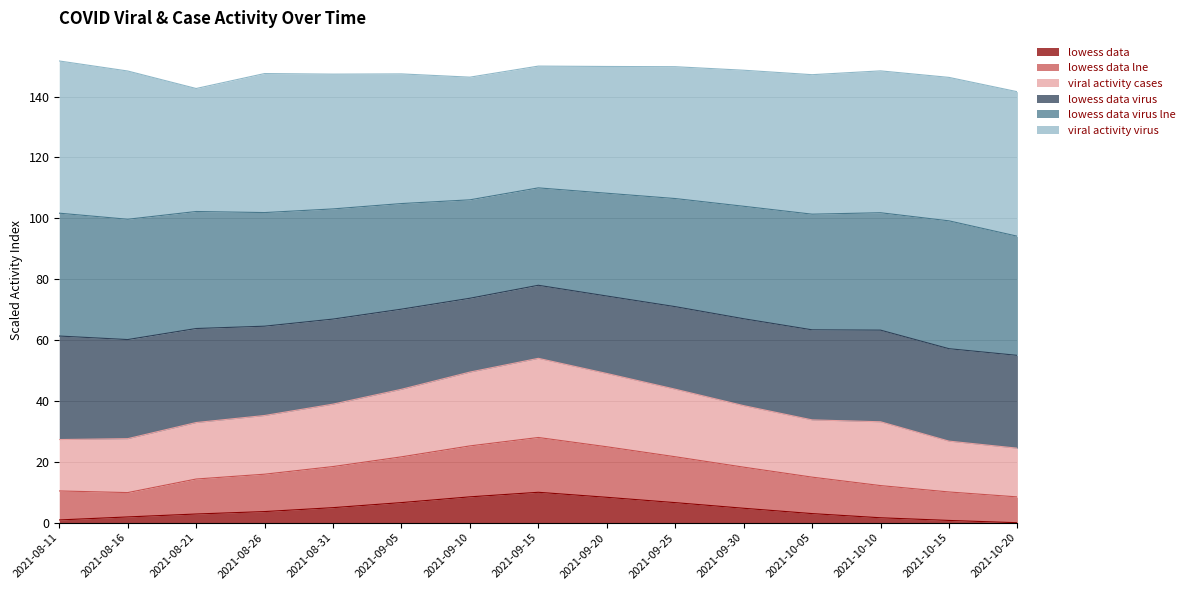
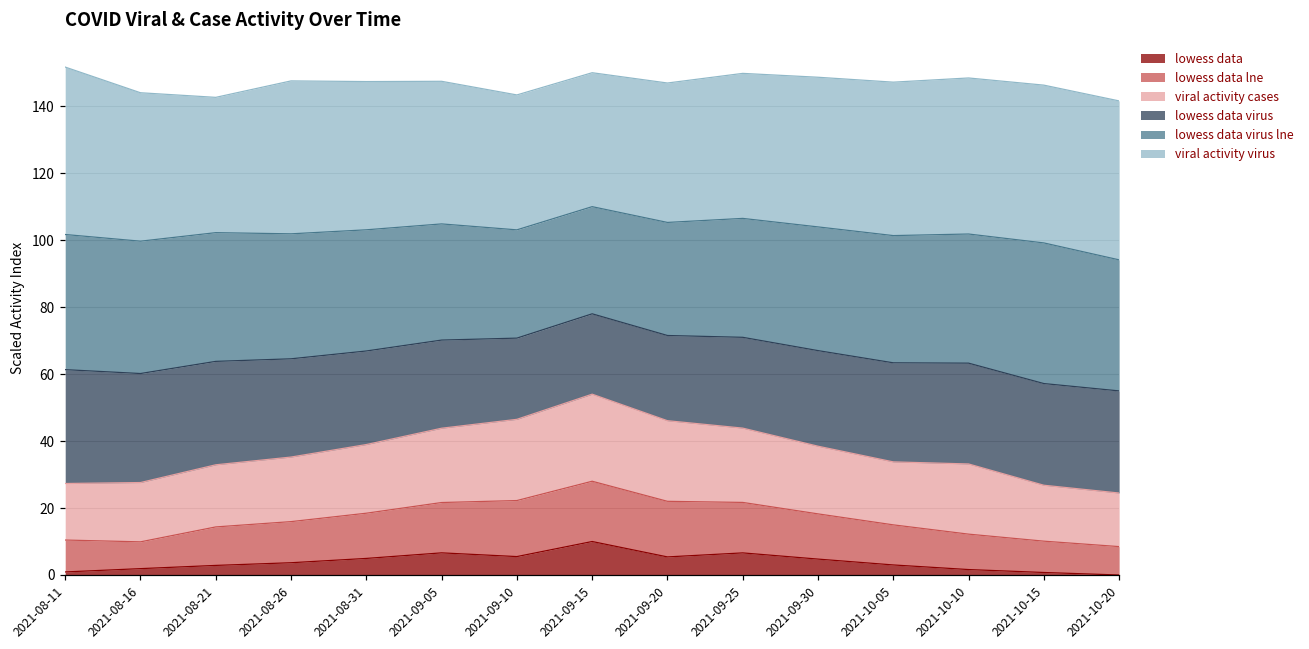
viral activity virus, 2021-08-16: 49 -> 44
lowess data, 2021-09-10: 8 -> 5
lowess data, 2021-09-20: 8 -> 5
